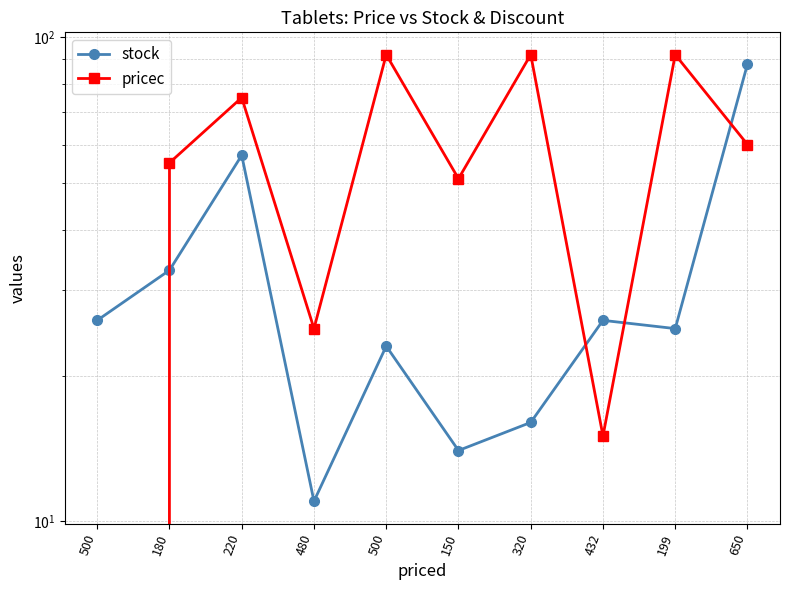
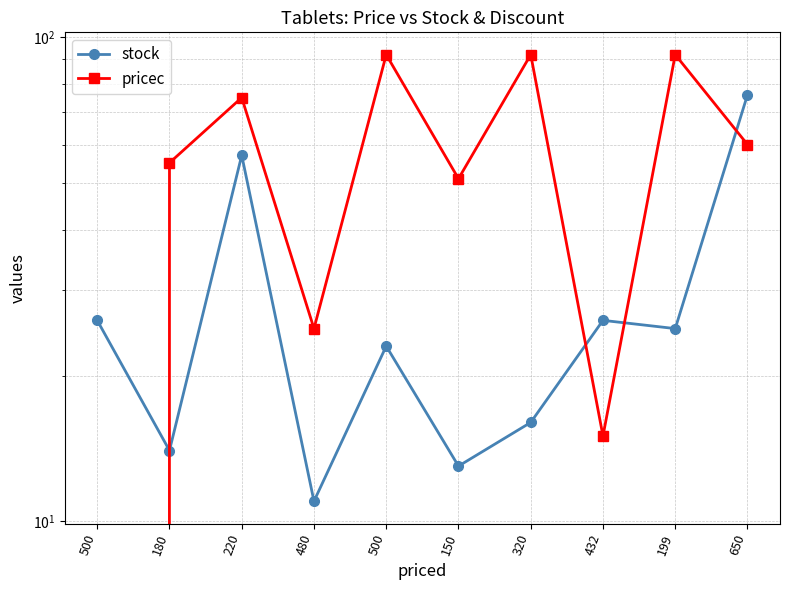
stock, 180: 33 -> 14
stock, 150: 14 -> 13
stock, 650: 88 -> 76
